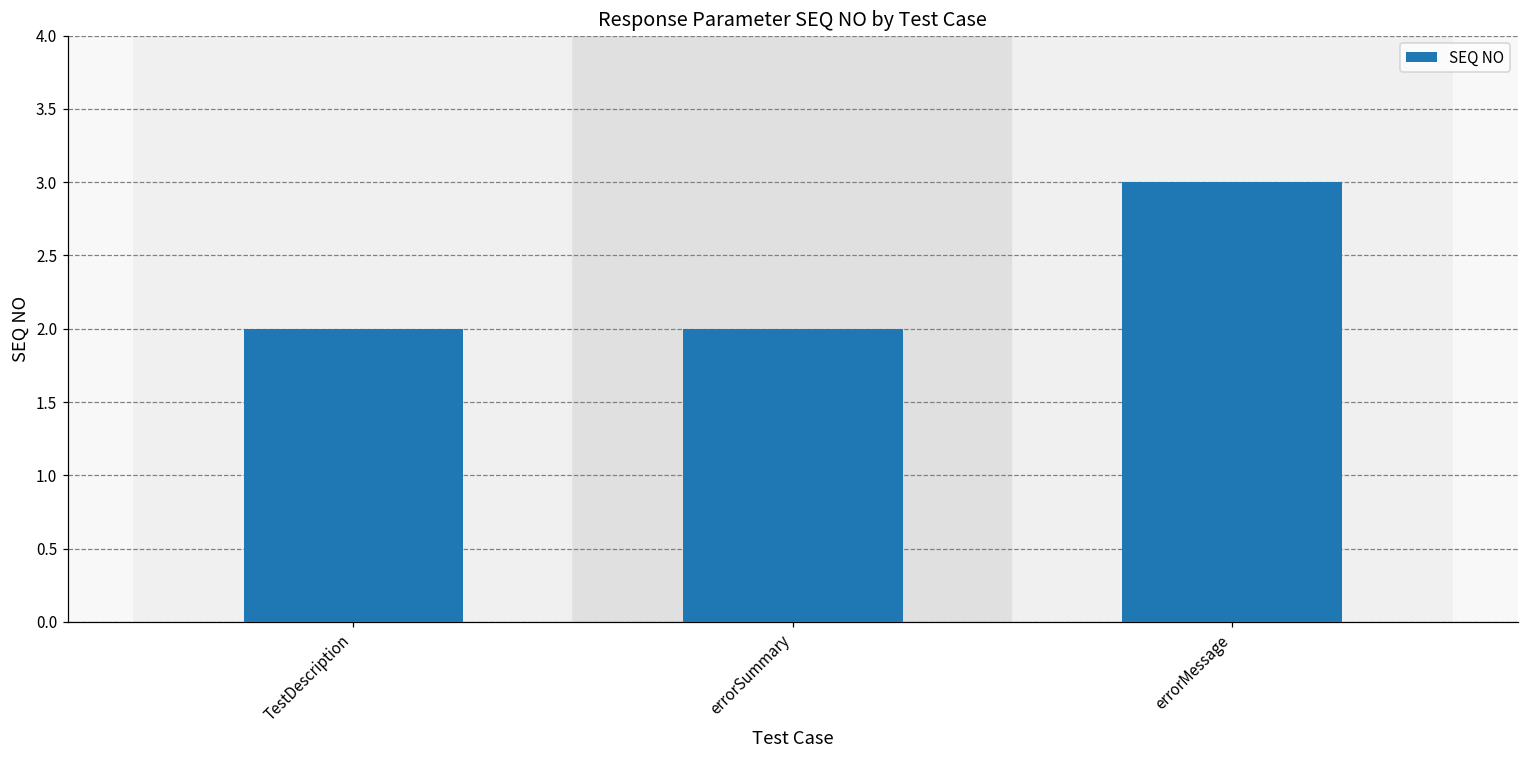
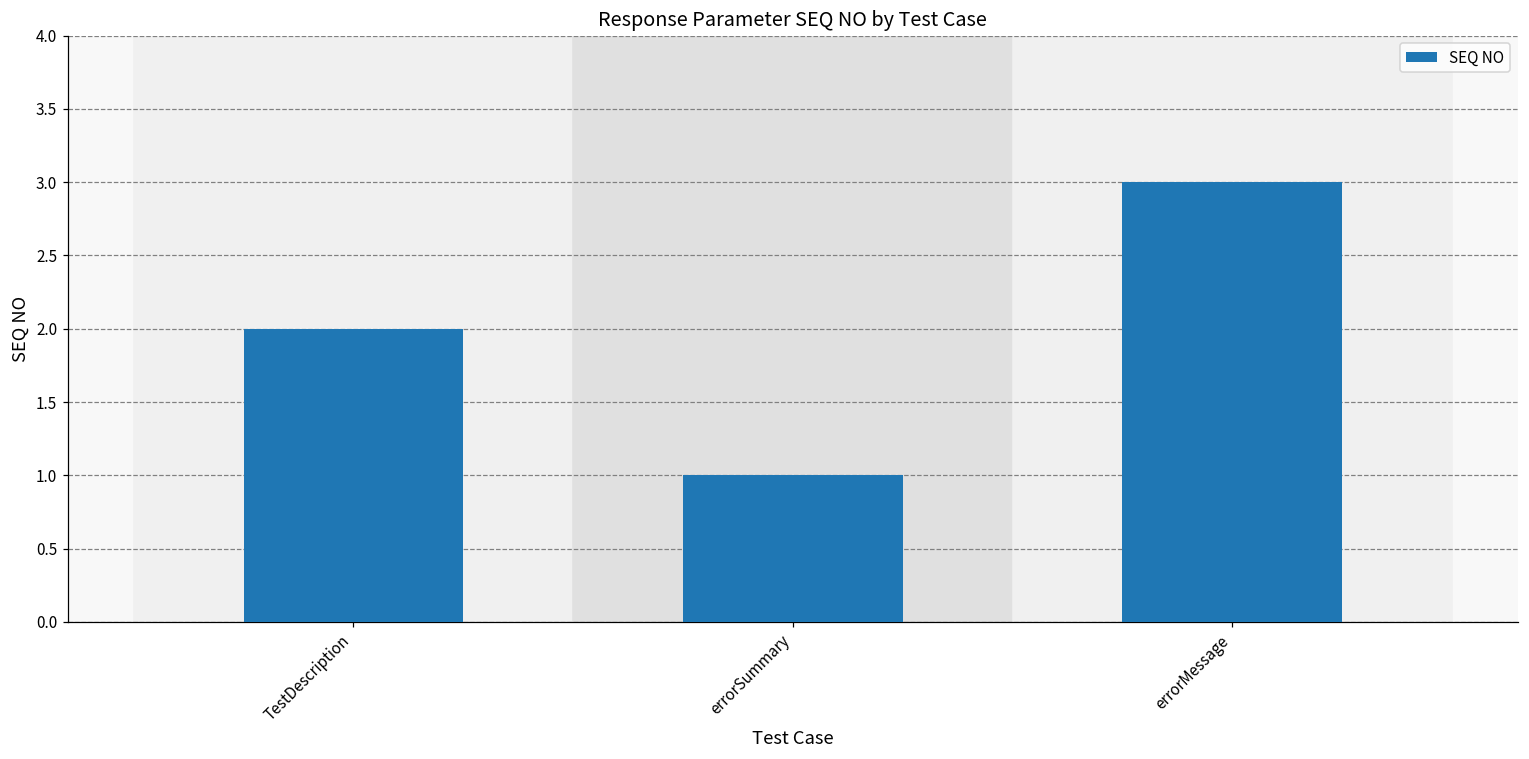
errorSummary: 2 -> 1
